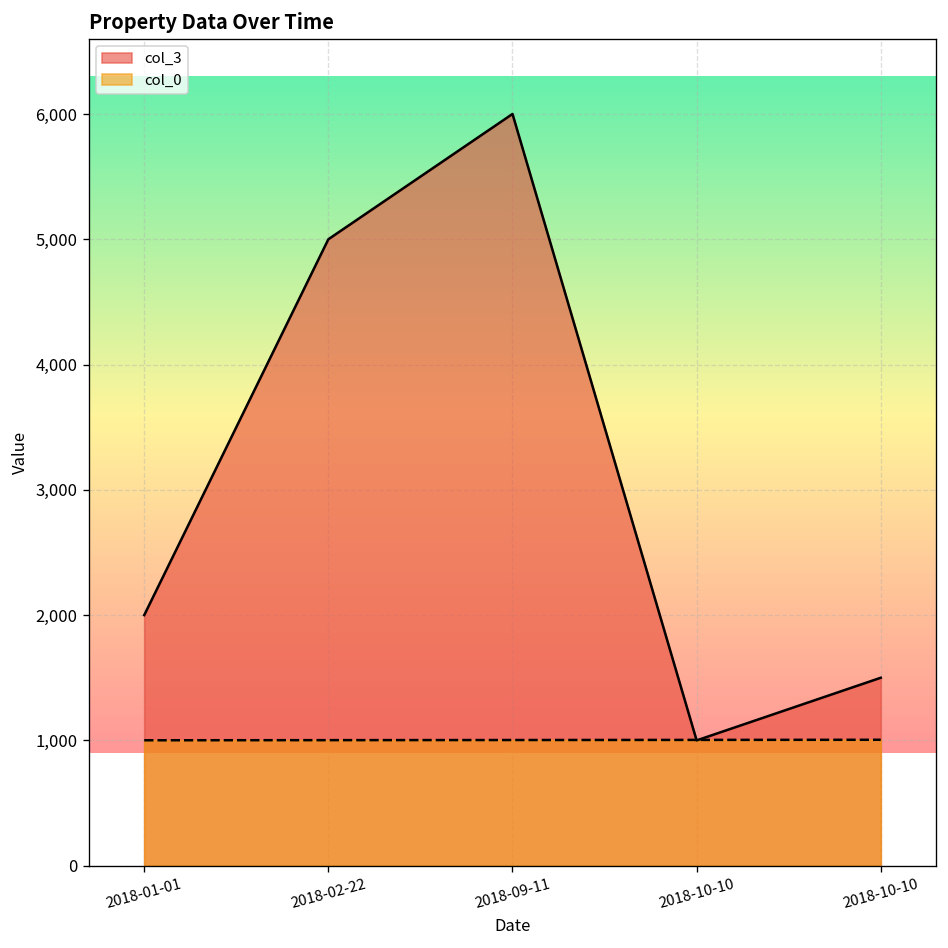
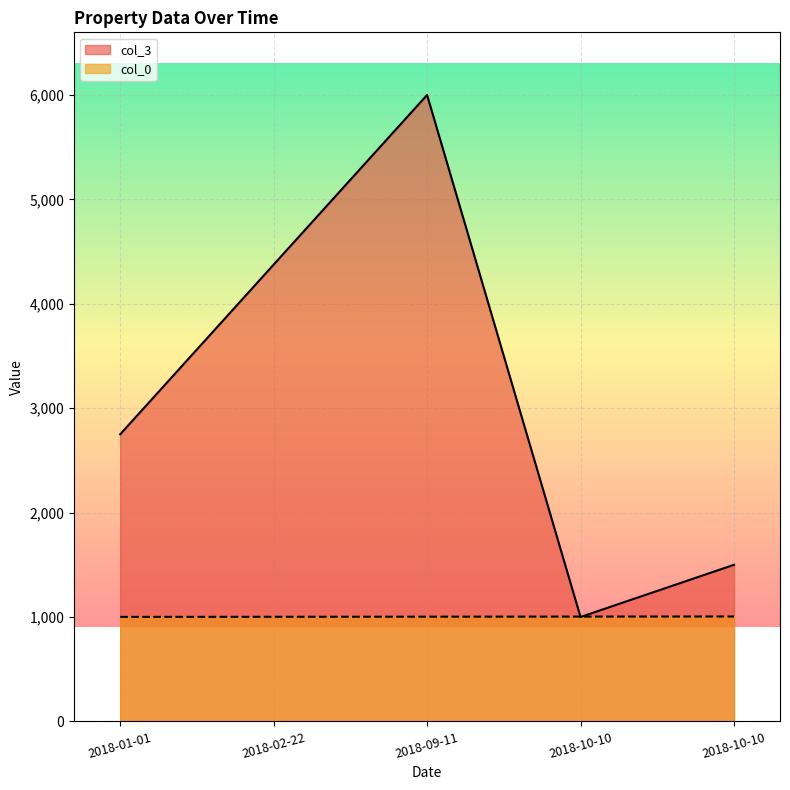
col_3, 2018-01-01: 2,000 -> 2,750
col_3, 2018-02-22: 5,000 -> 4,380
